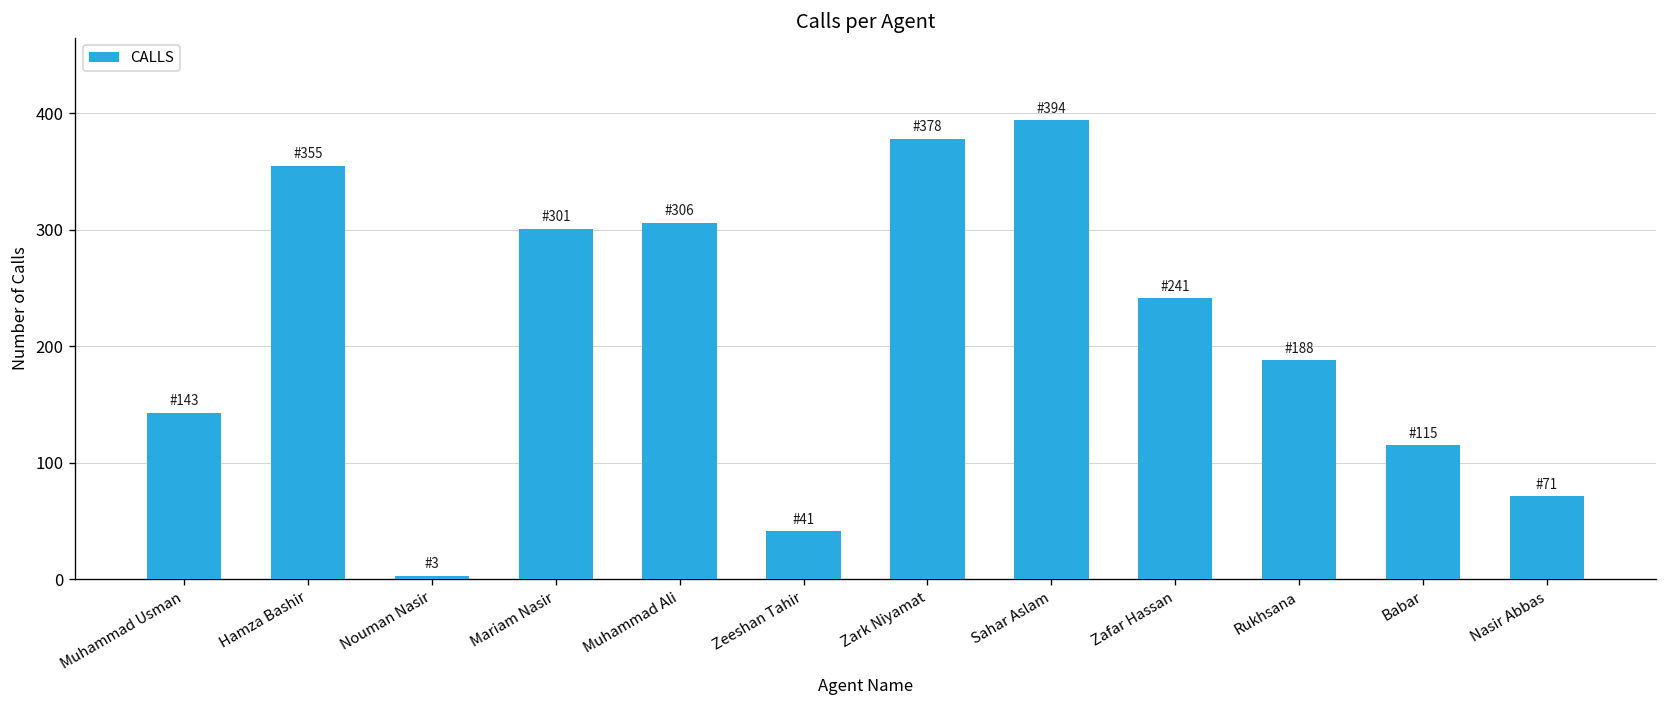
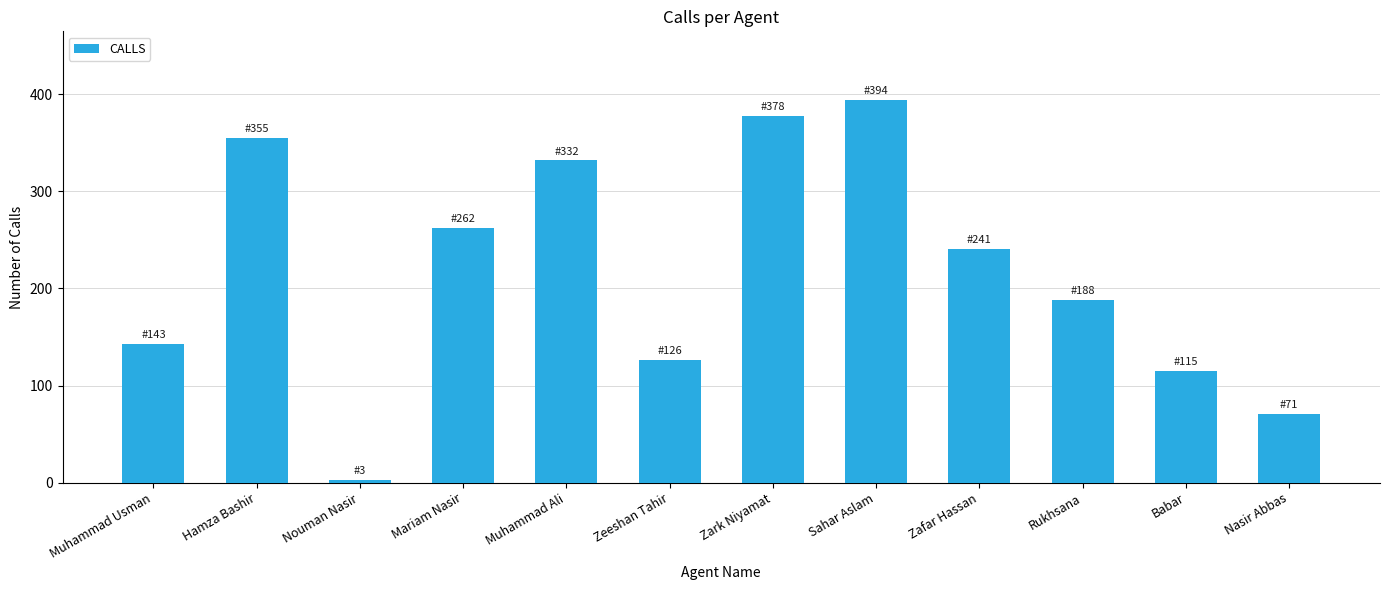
Mariam Nasir: 301 -> 262
Muhammad Ali: 306 -> 332
Zeeshan Tahir: 41 -> 126
